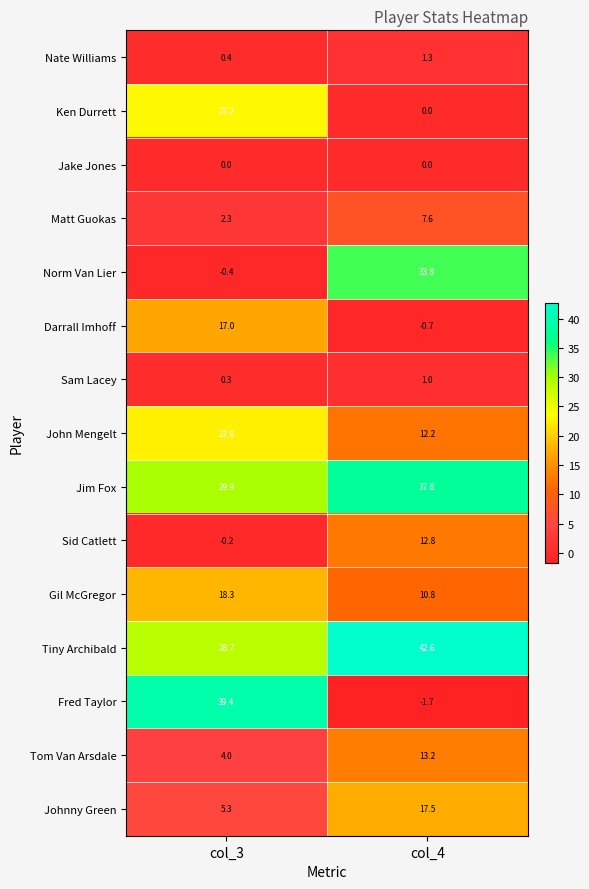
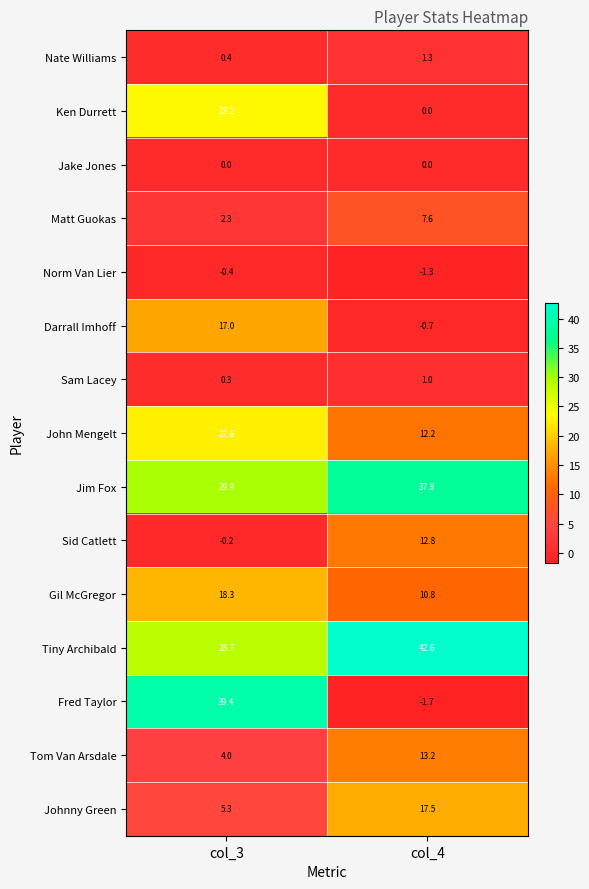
Norm Van Lier, col_4: 33.8 -> -1.3
